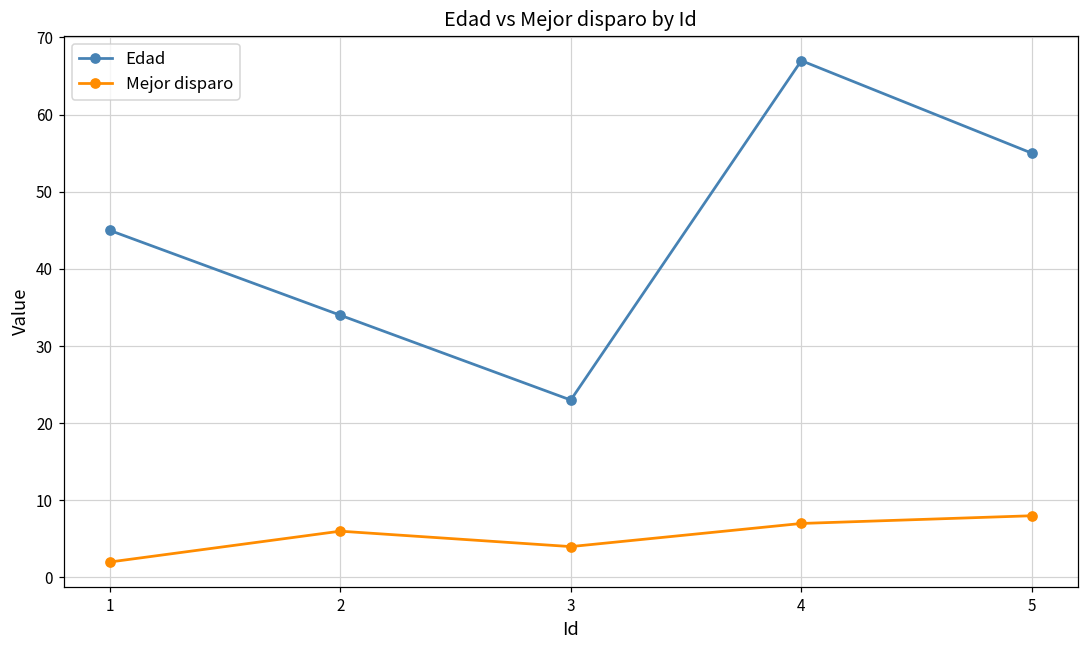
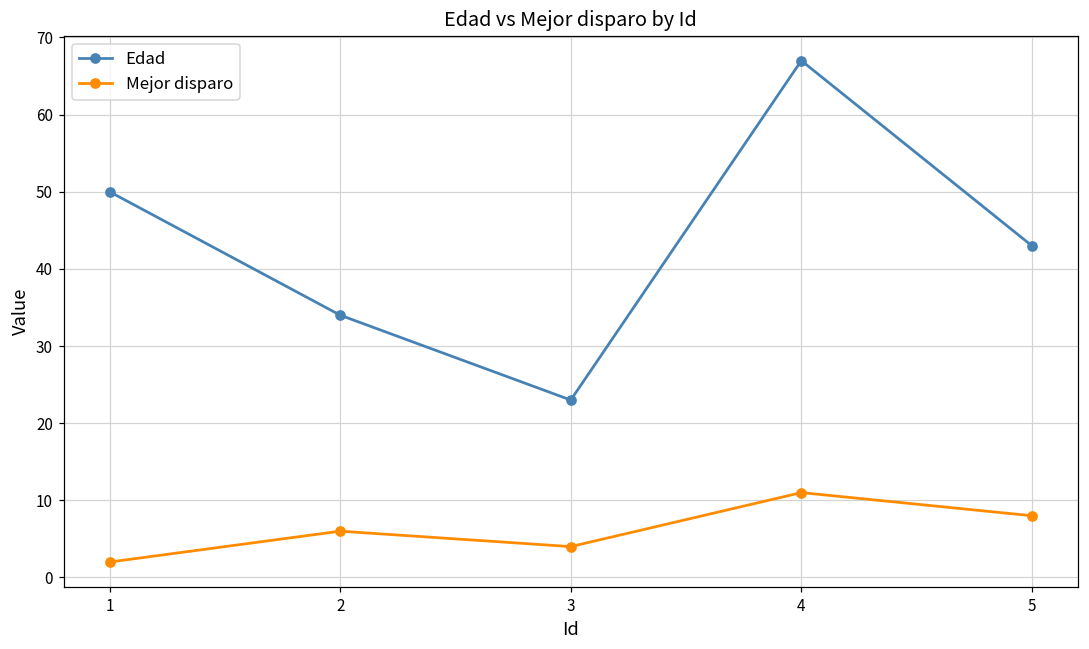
Edad, 1: 45 -> 50
Mejor disparo, 4: 7 -> 11
Edad, 5: 55 -> 43
